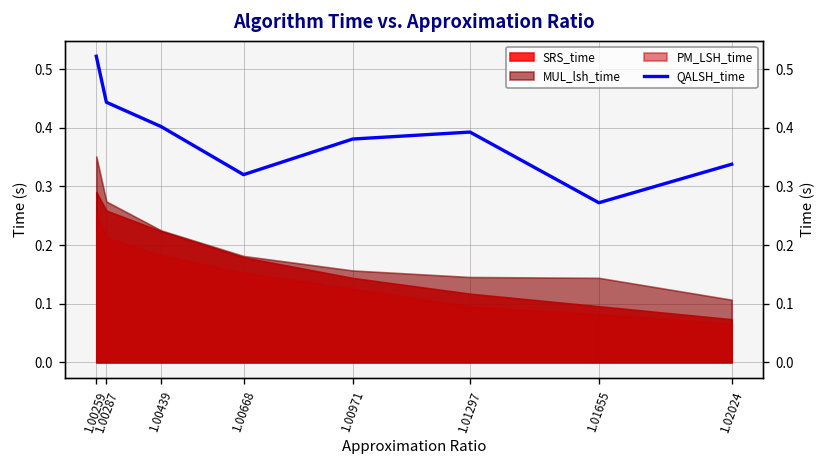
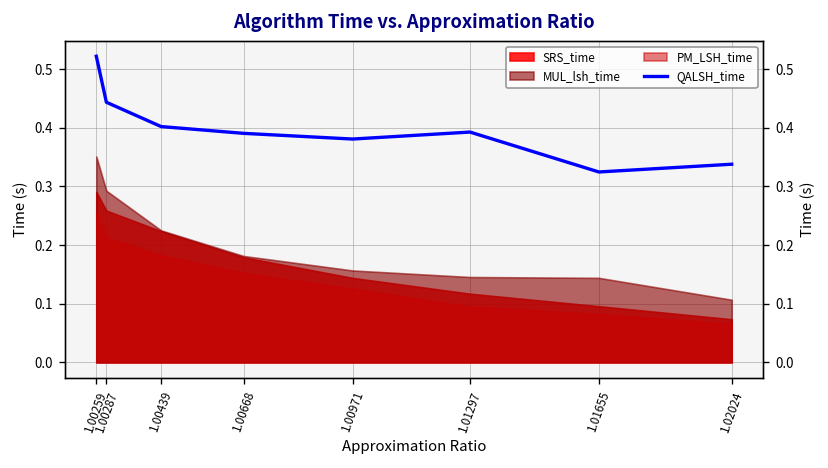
MUL_lsh_time, 1.00287: 0.27 -> 0.29
QALSH_time, 1.00668: 0.32 -> 0.39
QALSH_time, 1.01655: 0.27 -> 0.32
